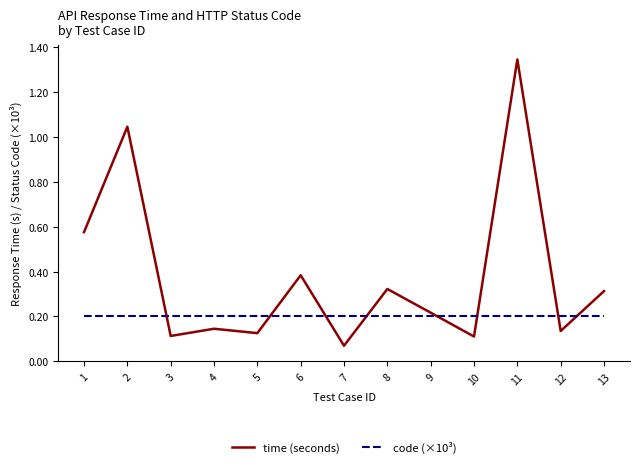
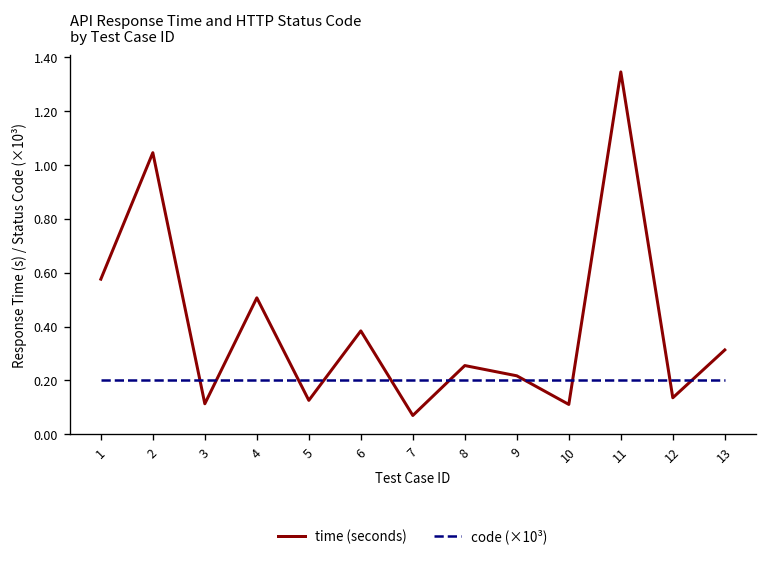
time (seconds), 4: 0.15 -> 0.51
time (seconds), 8: 0.32 -> 0.26
